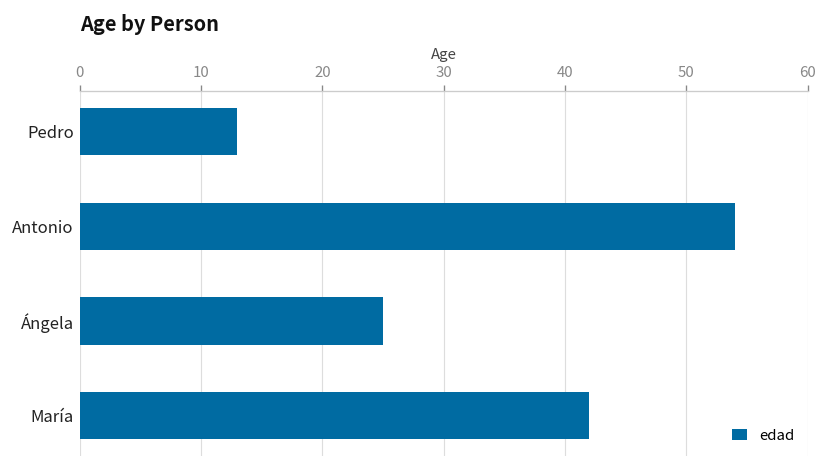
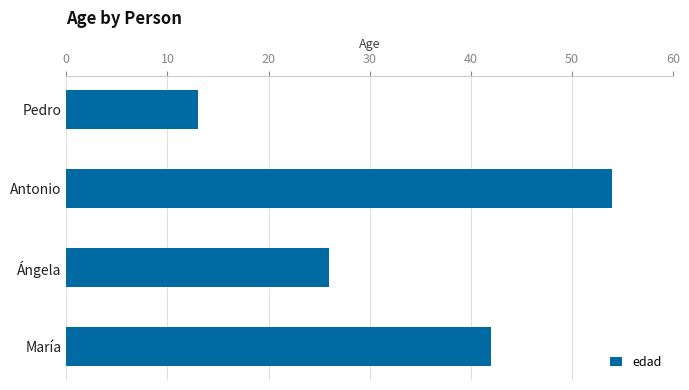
Ángela: 25 -> 26
